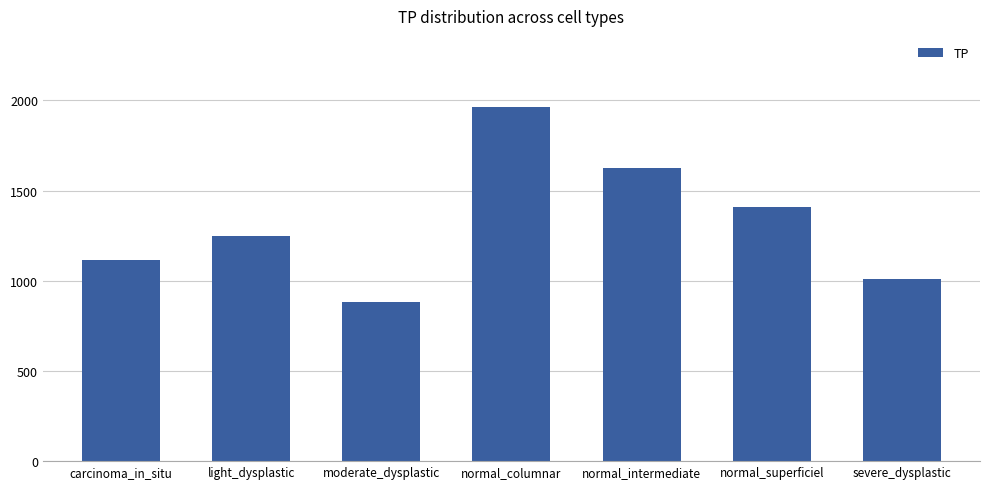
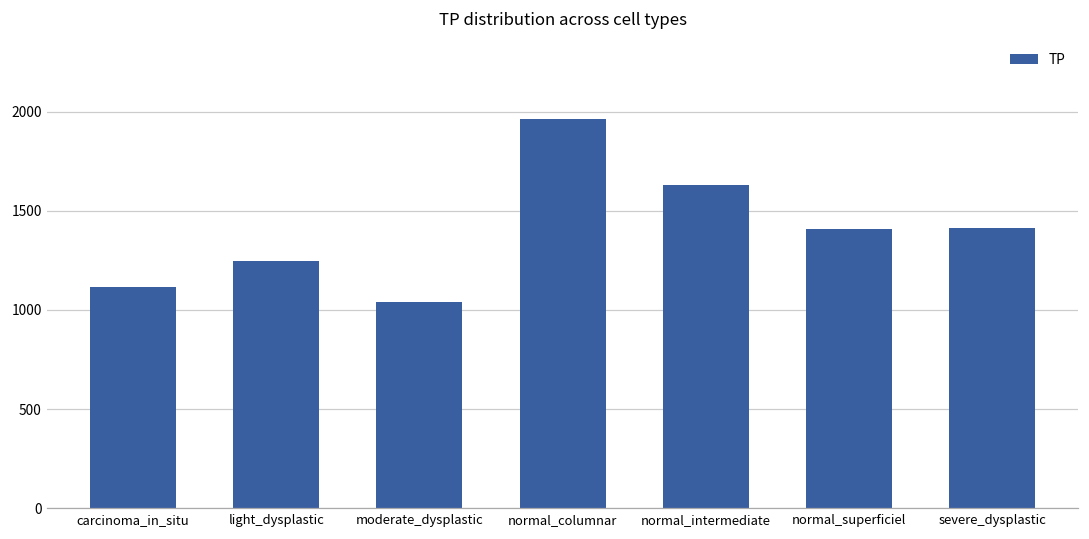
moderate_dysplastic: 880 -> 1040
severe_dysplastic: 1010 -> 1410
